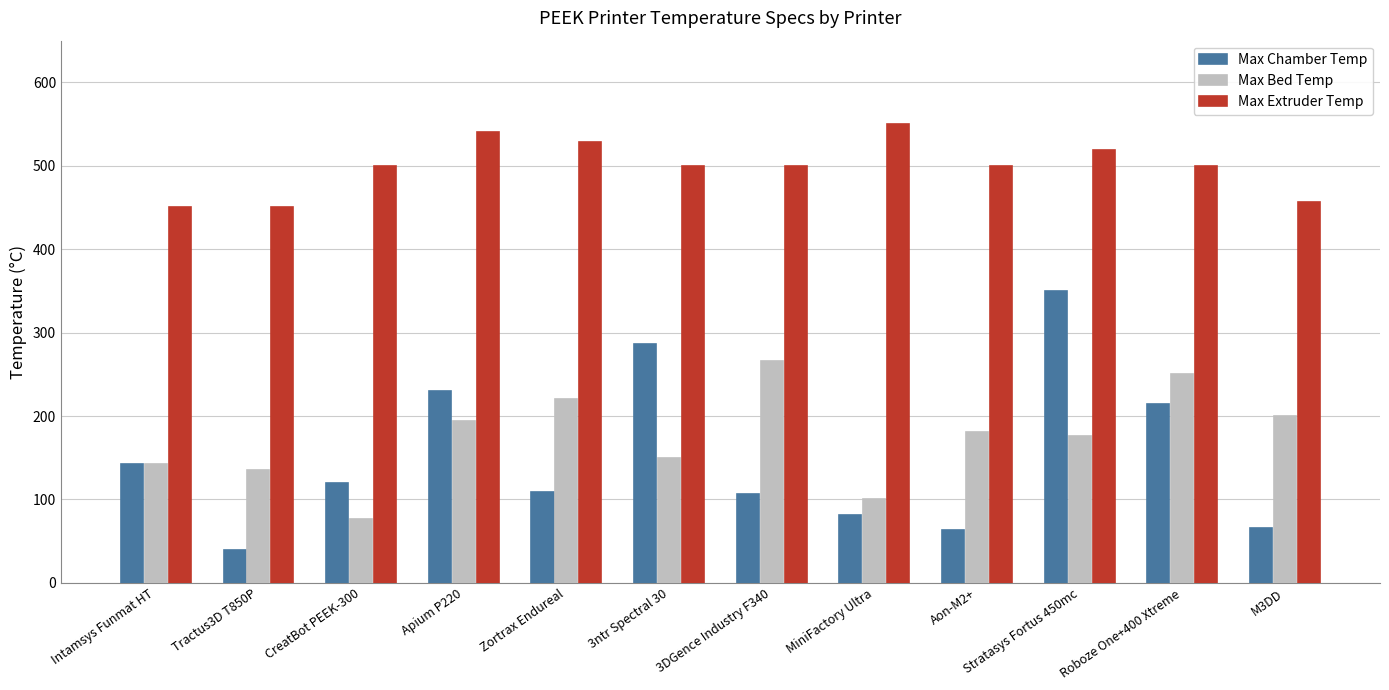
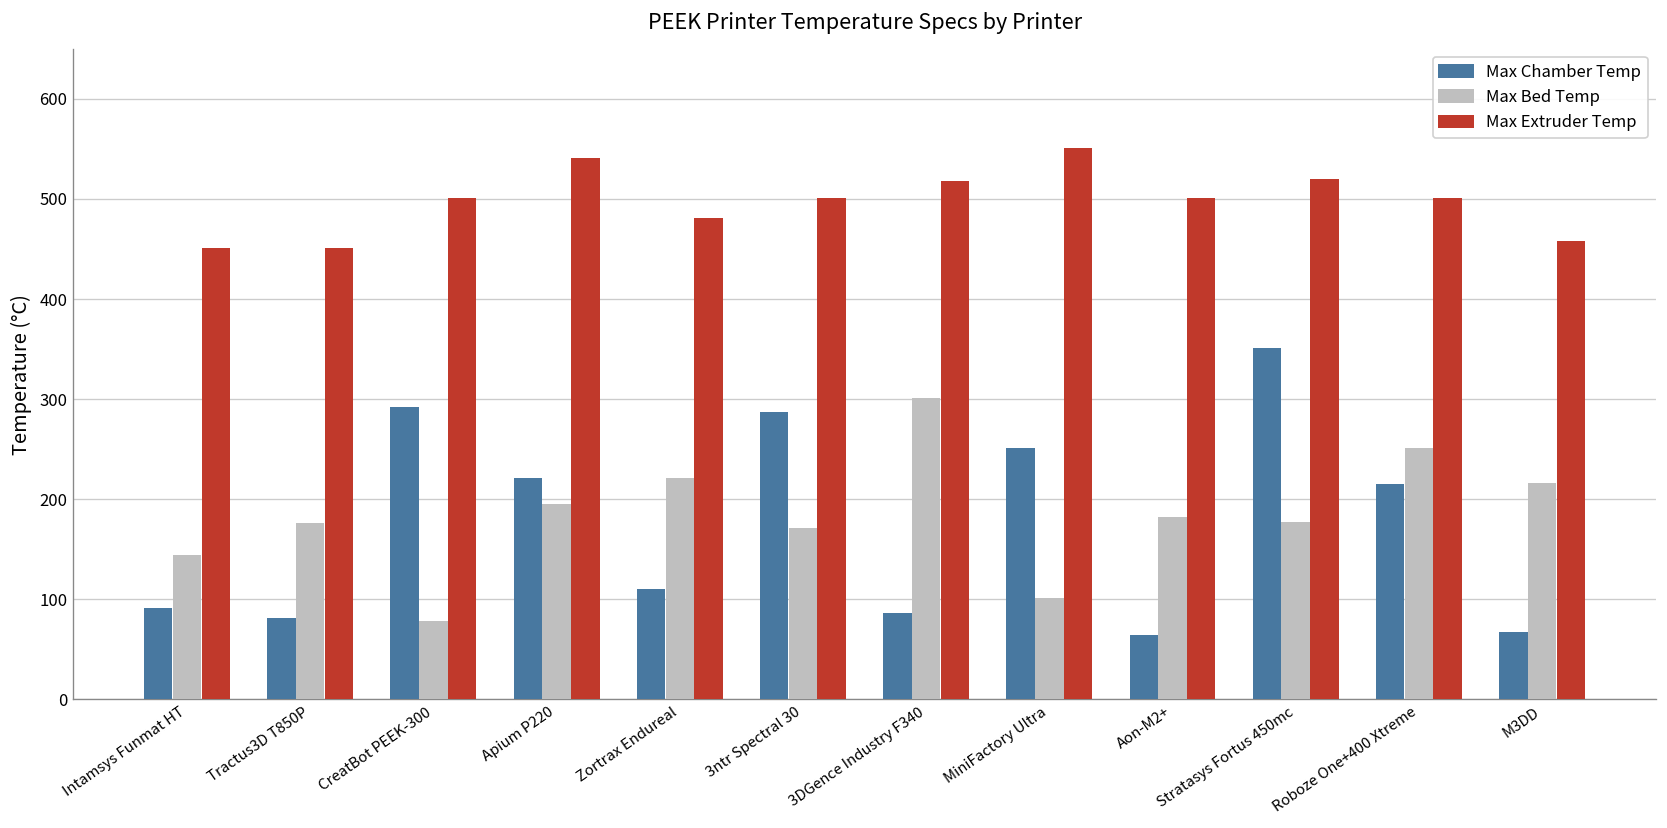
Max Chamber Temp, Intamsys Funmat HT: 140 -> 90
Max Chamber Temp, Tractus3D T850P: 40 -> 80
Max Bed Temp, Tractus3D T850P: 140 -> 180
Max Chamber Temp, CreatBot PEEK-300: 120 -> 290
Max Chamber Temp, Apium P220: 230 -> 220
Max Extruder Temp, Zortrax Endureal: 530 -> 480
Max Bed Temp, 3ntr Spectral 30: 150 -> 170
Max Chamber Temp, 3DGence Industry F340: 110 -> 90
Max Bed Temp, 3DGence Industry F340: 270 -> 300
Max Extruder Temp, 3DGence Industry F340: 500 -> 520
Max Chamber Temp, MiniFactory Ultra: 80 -> 250
Max Bed Temp, M3DD: 200 -> 220
